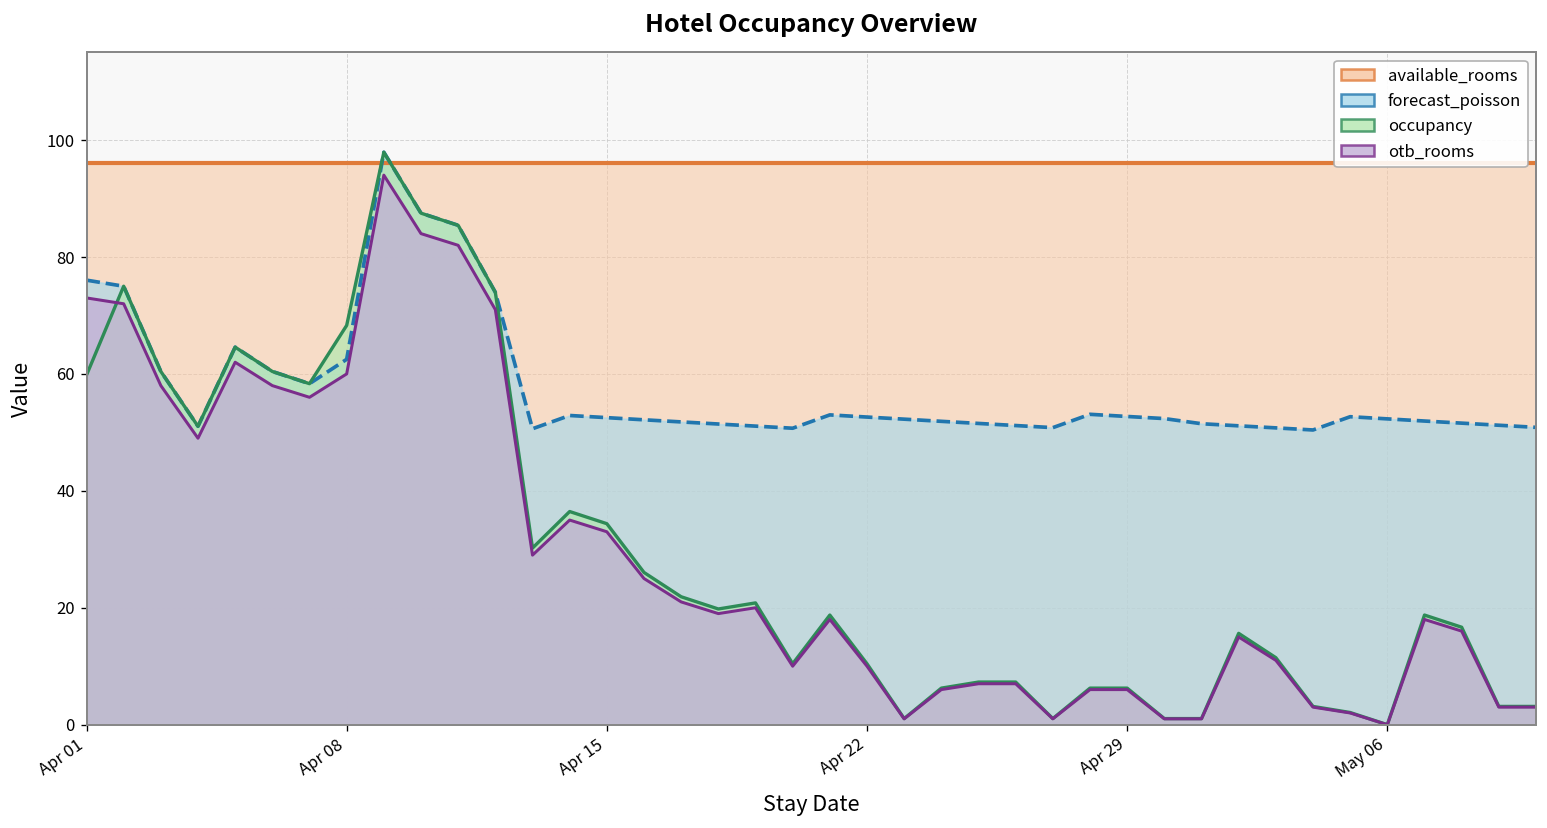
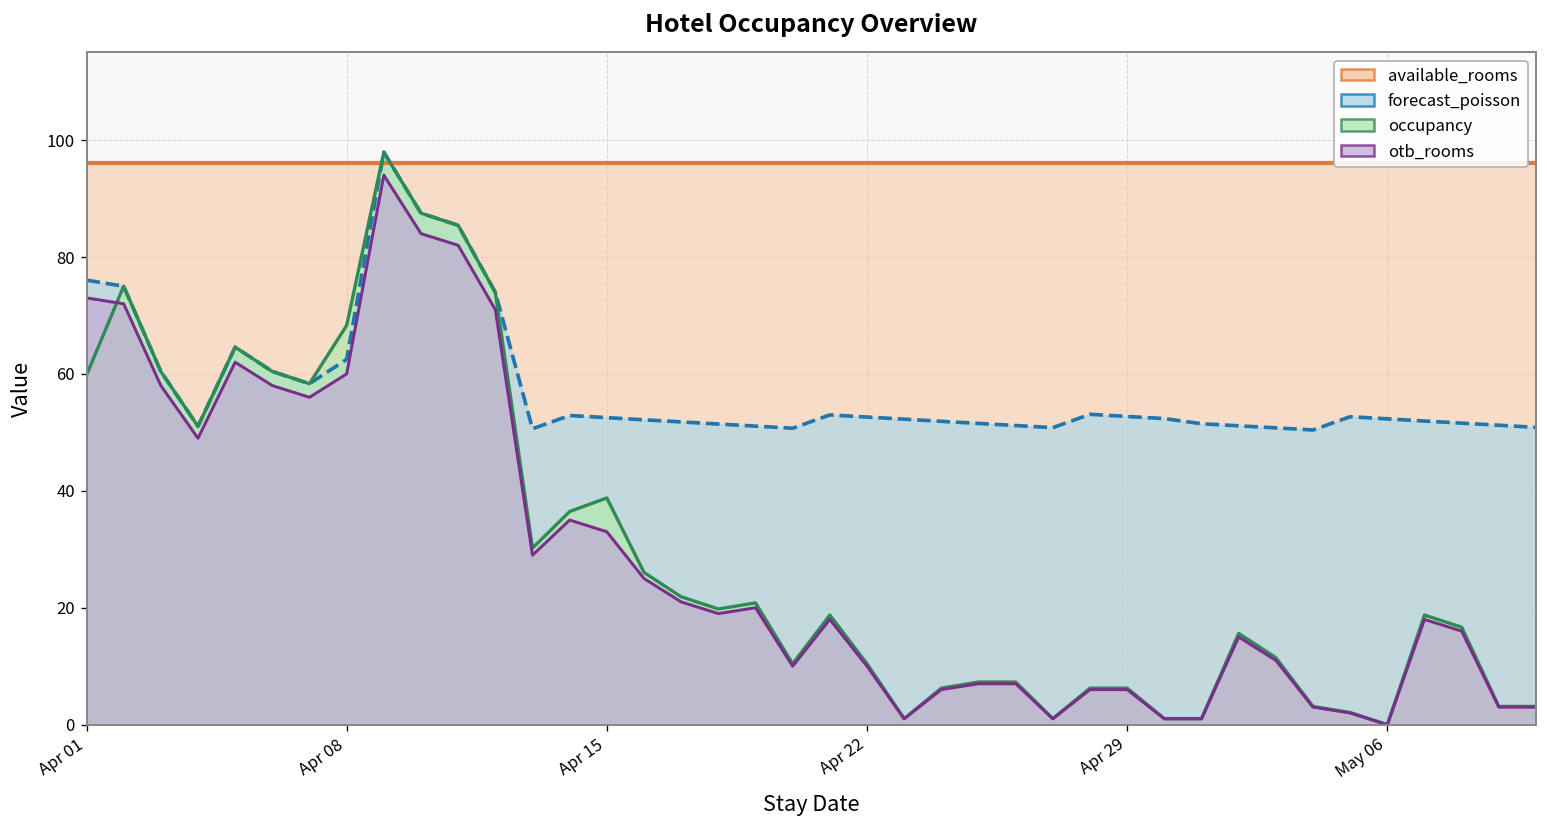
occupancy, Apr 15: 34 -> 39
